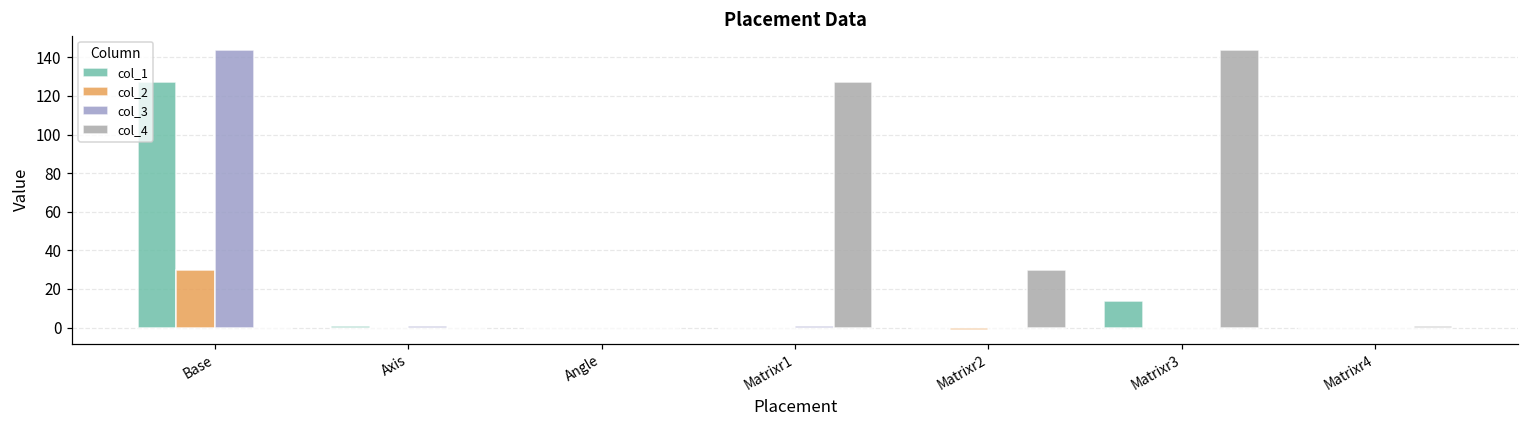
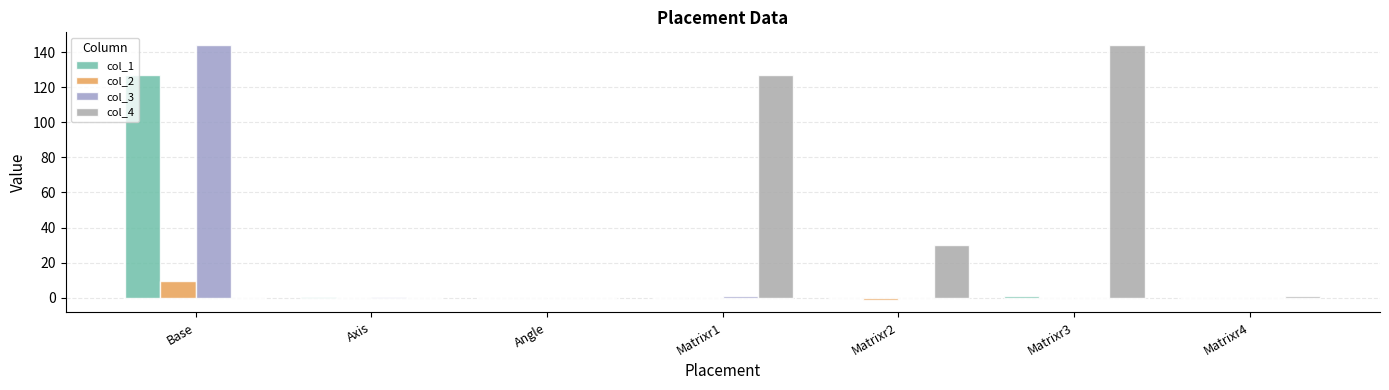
col_2, Base: 30 -> 9
col_1, Matrixr3: 14 -> 1
